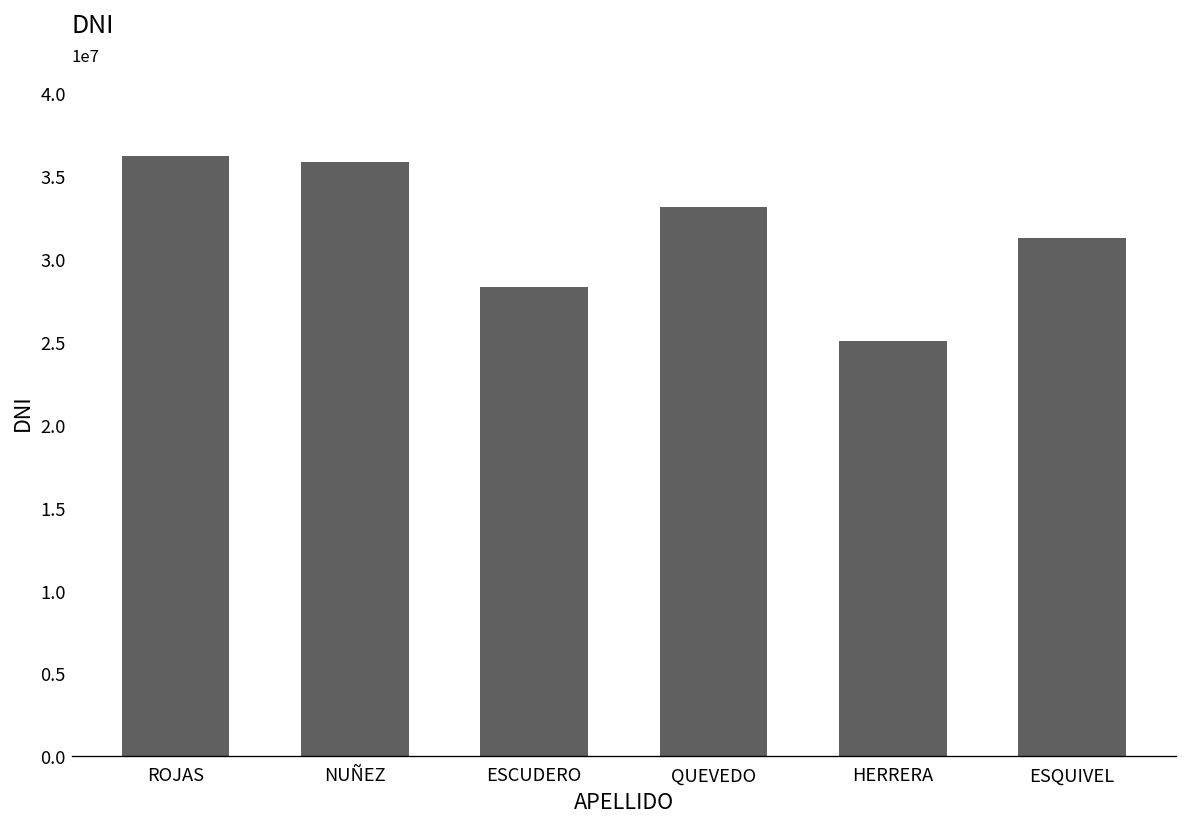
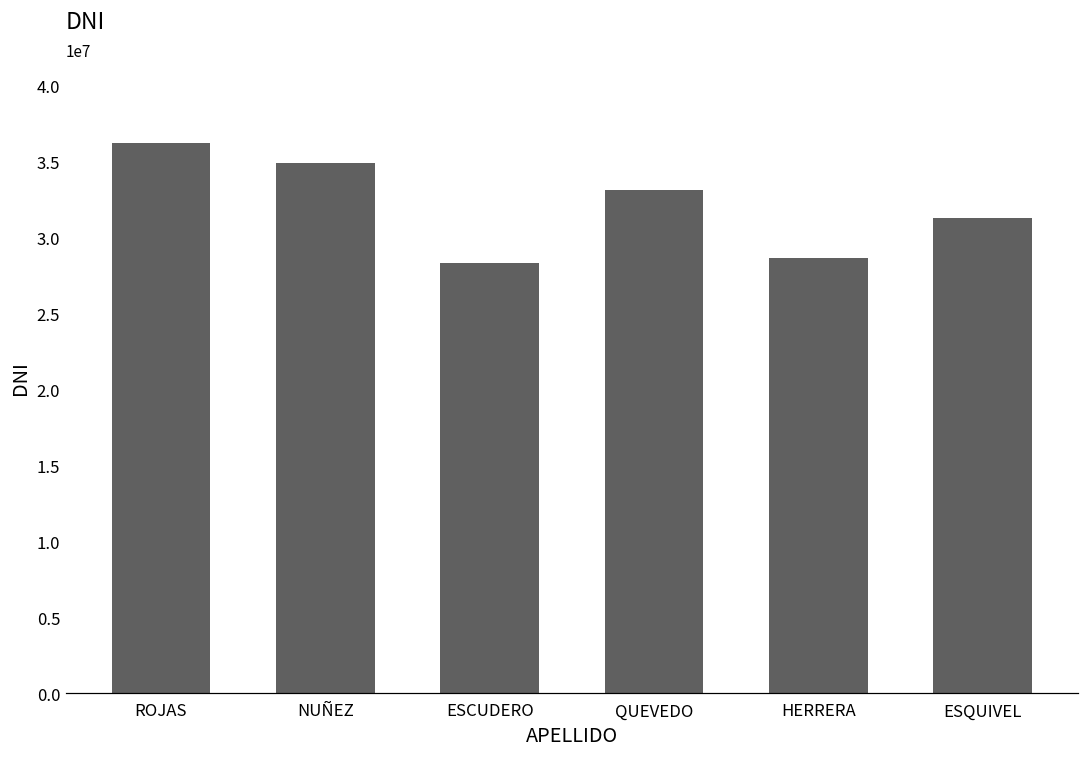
NUÑEZ: 35800000 -> 34900000
HERRERA: 25100000 -> 28600000
